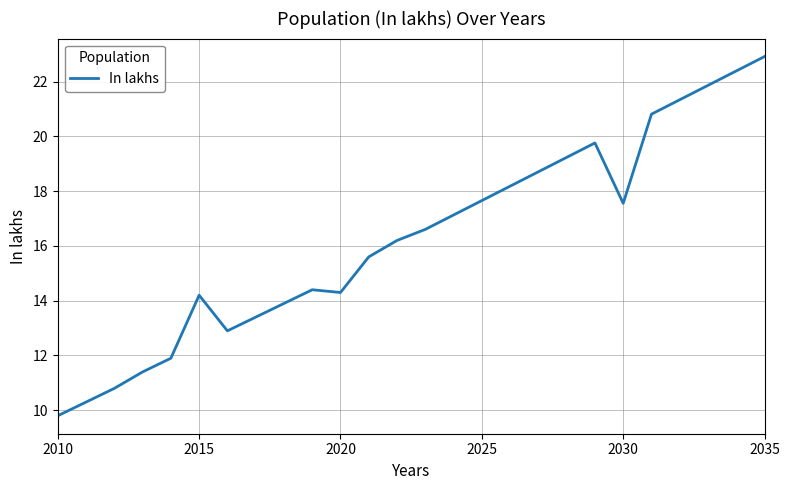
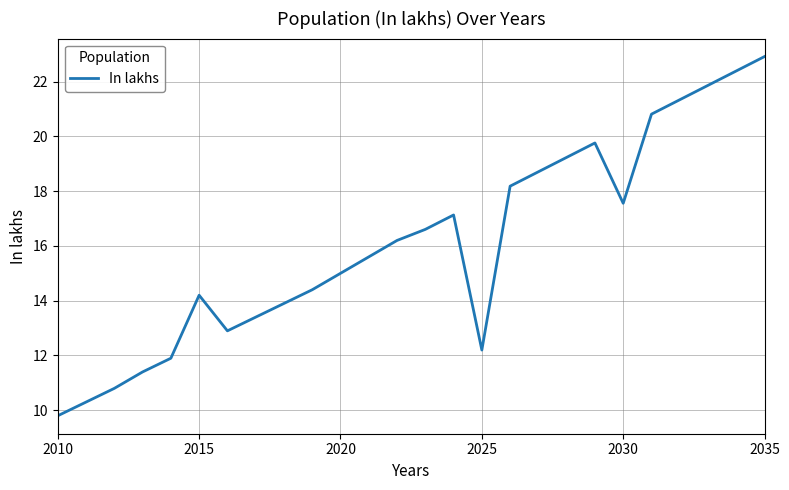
2020: 14.3 -> 15.0
2025: 17.7 -> 12.2
